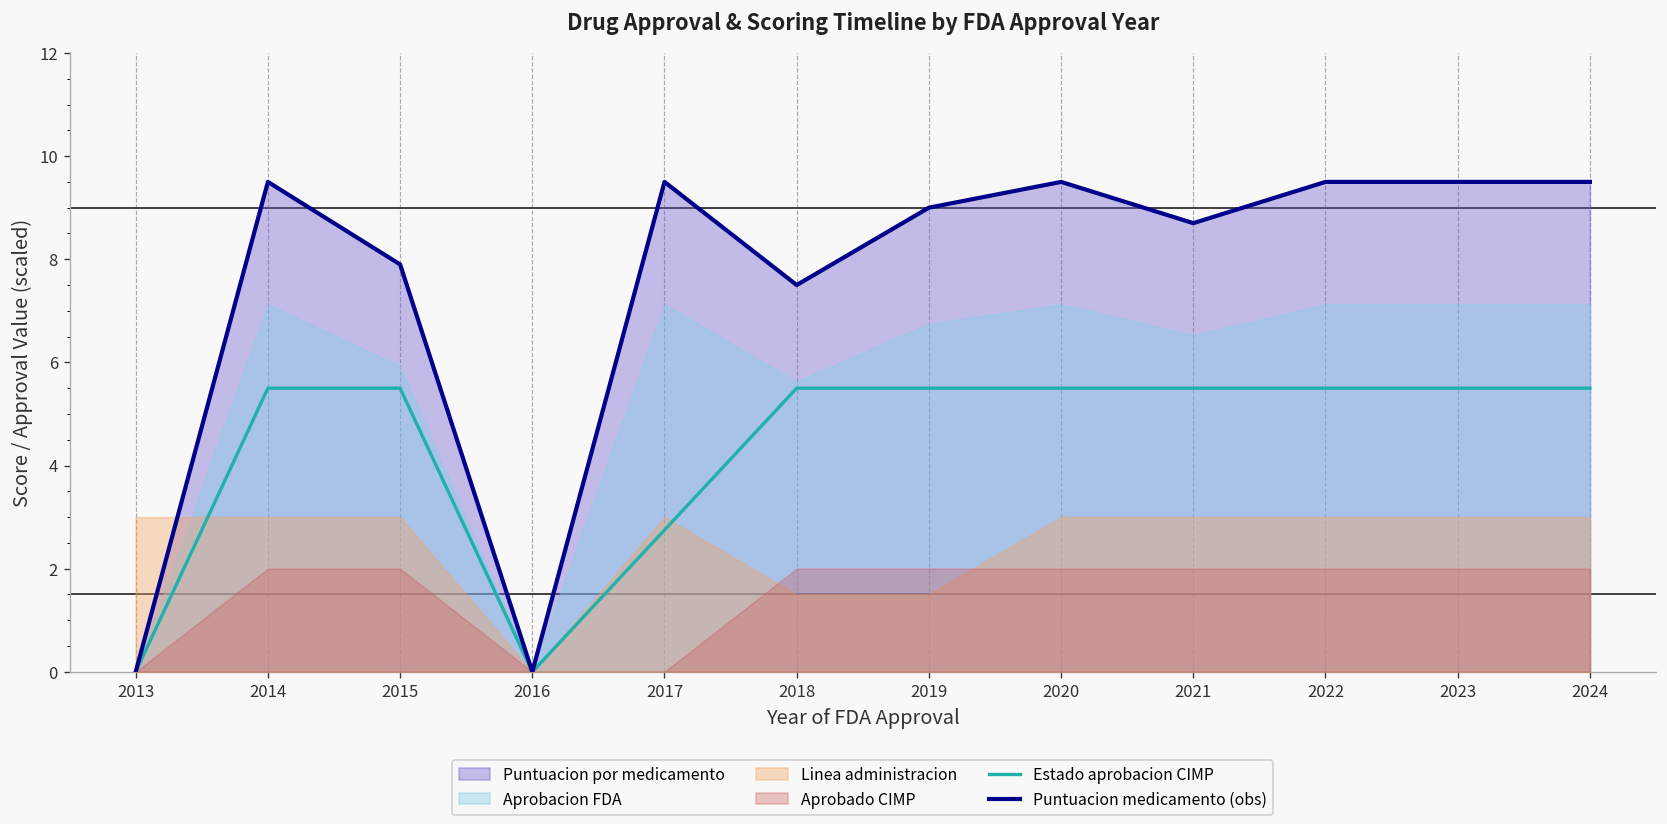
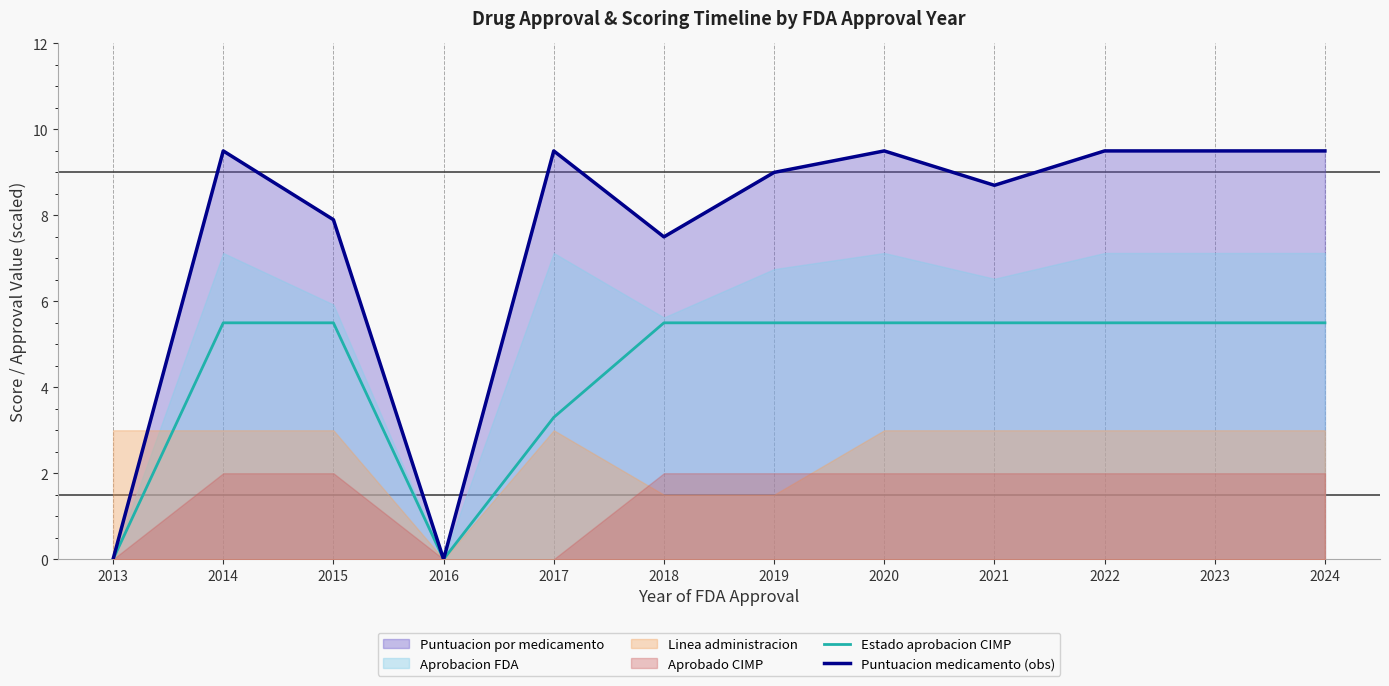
Estado aprobacion CIMP, 2017: 2.8 -> 3.3
